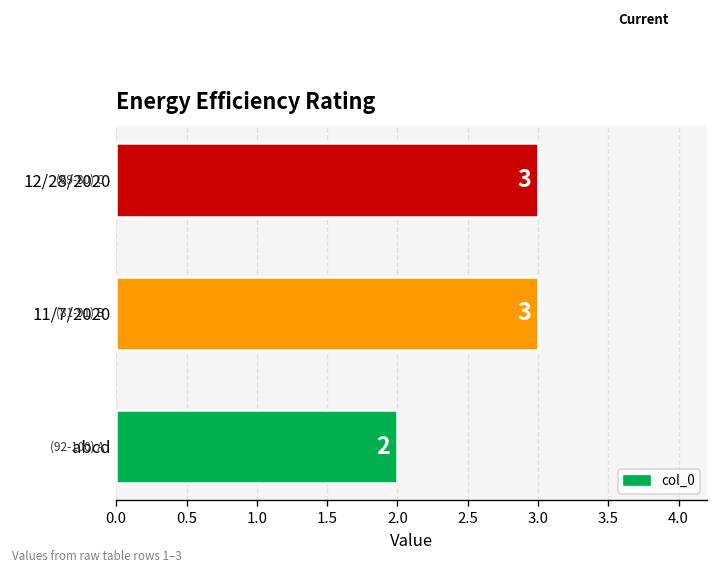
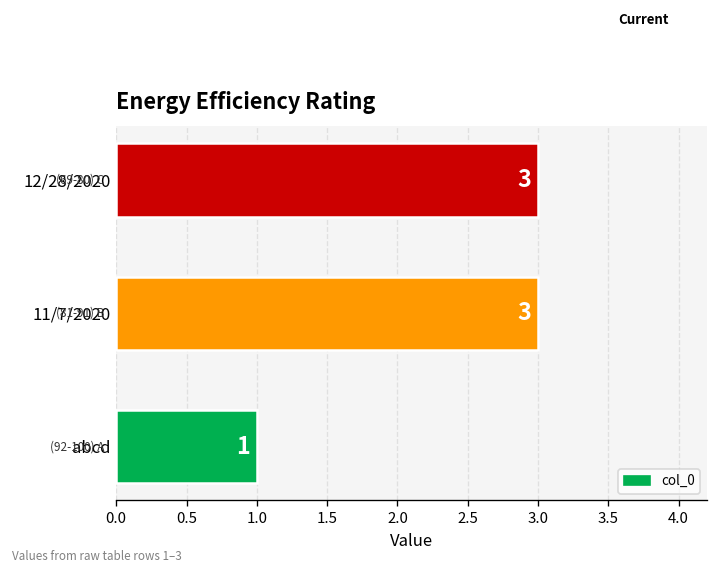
abcd: 2 -> 1
